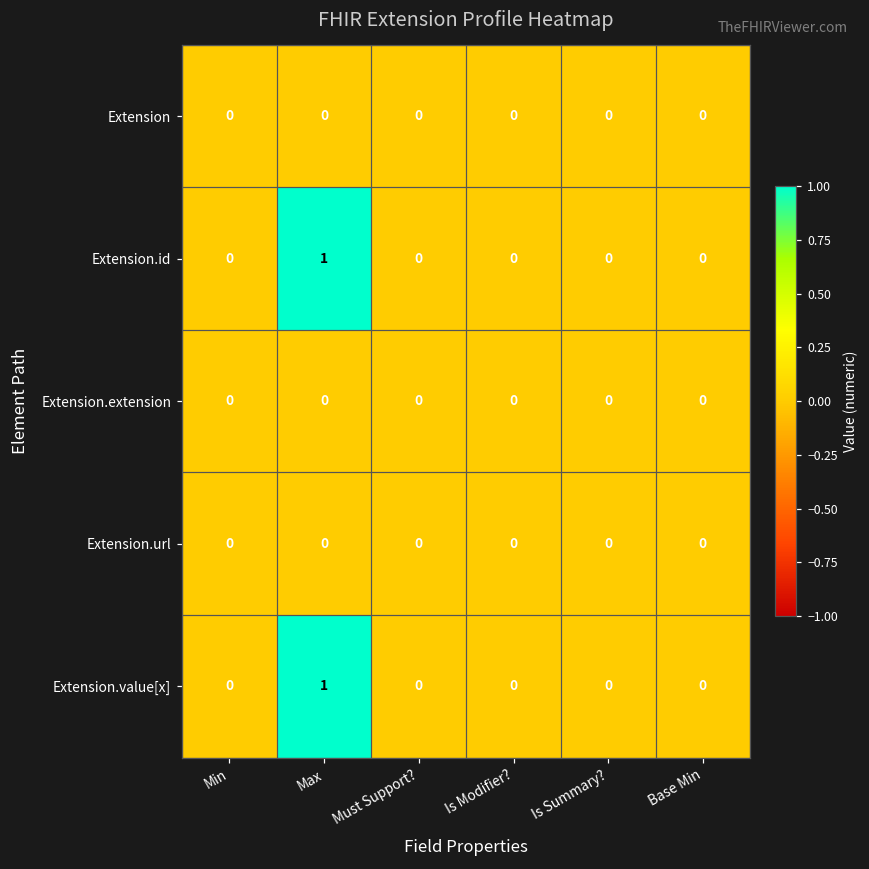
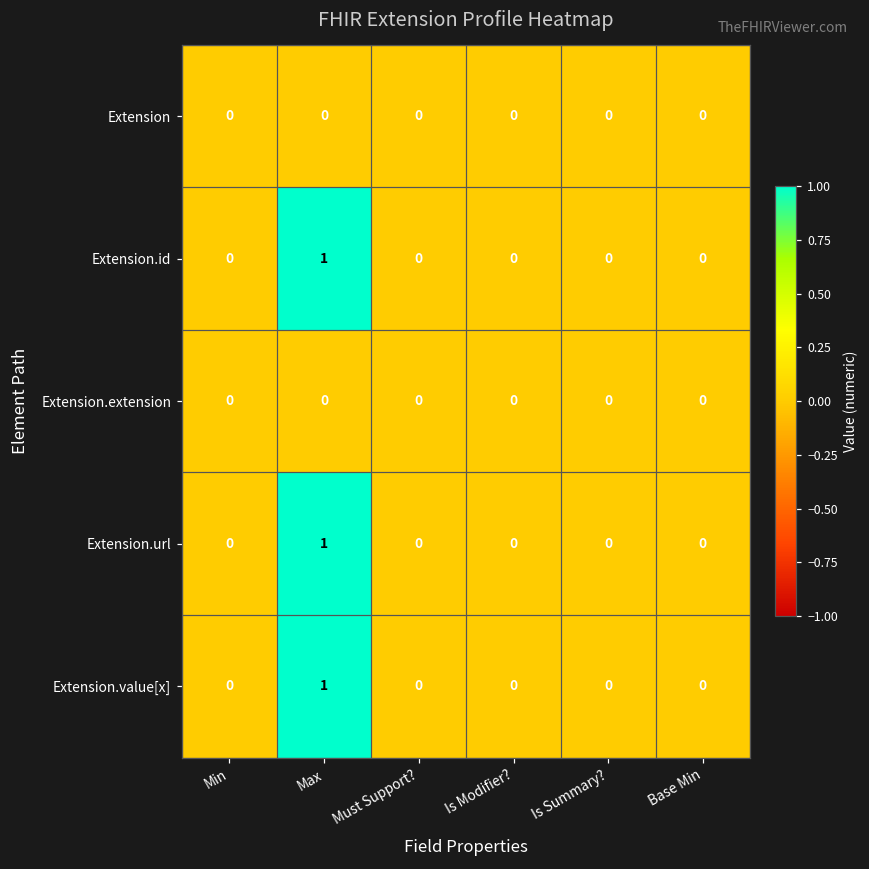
Extension.url, Max: 0 -> 1
